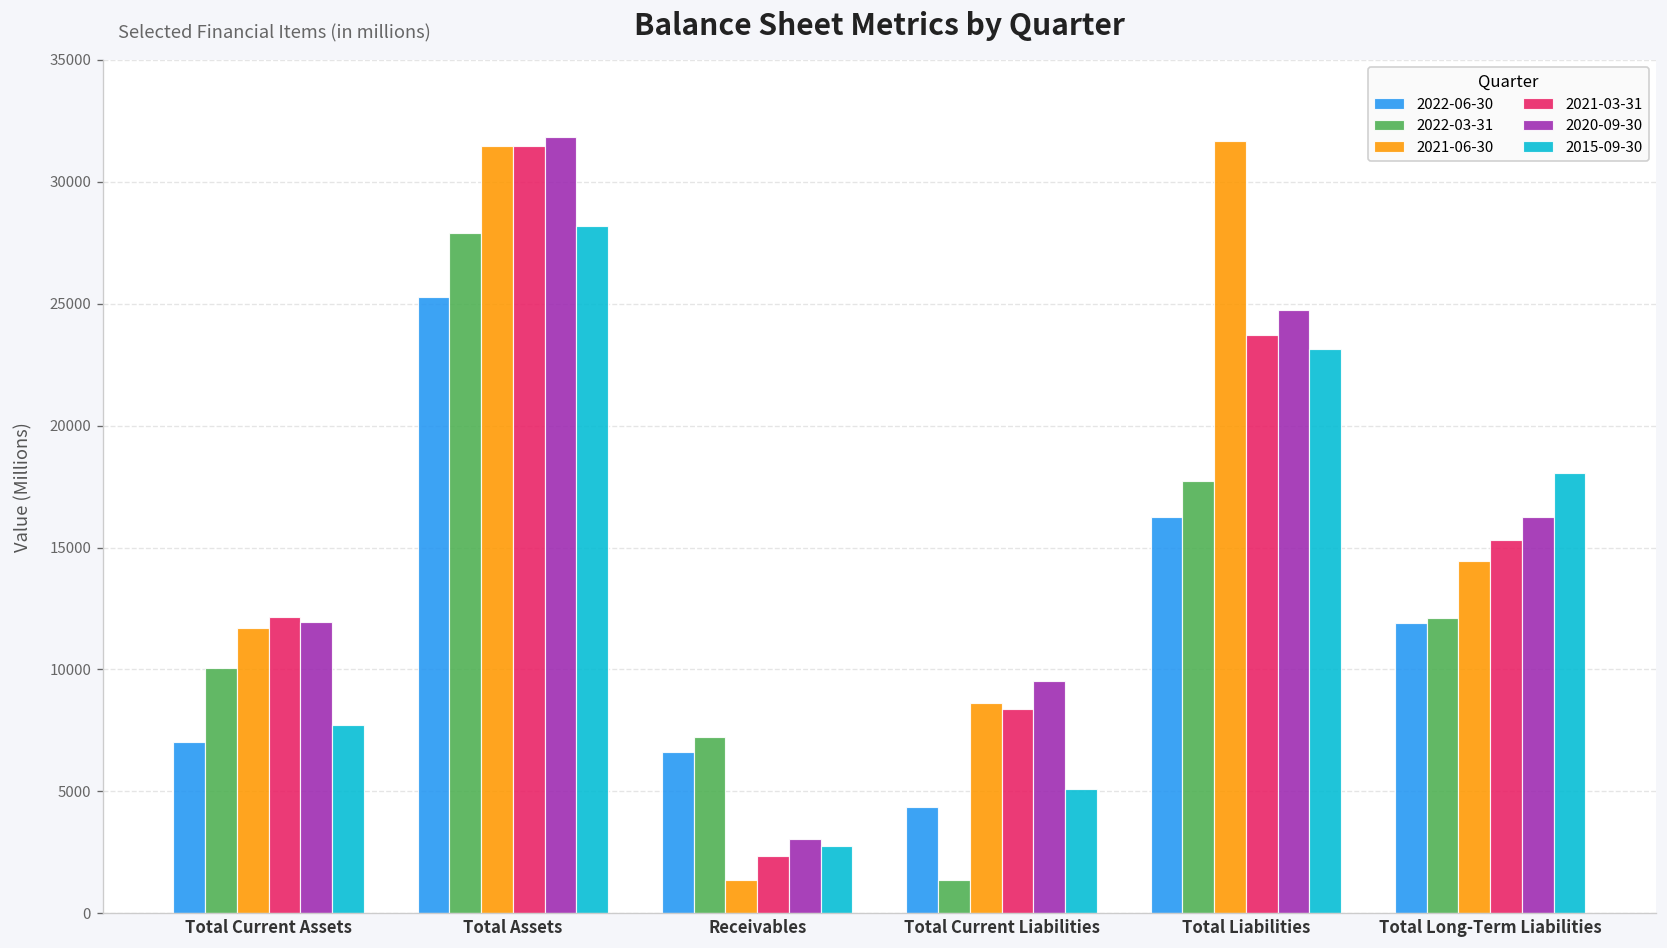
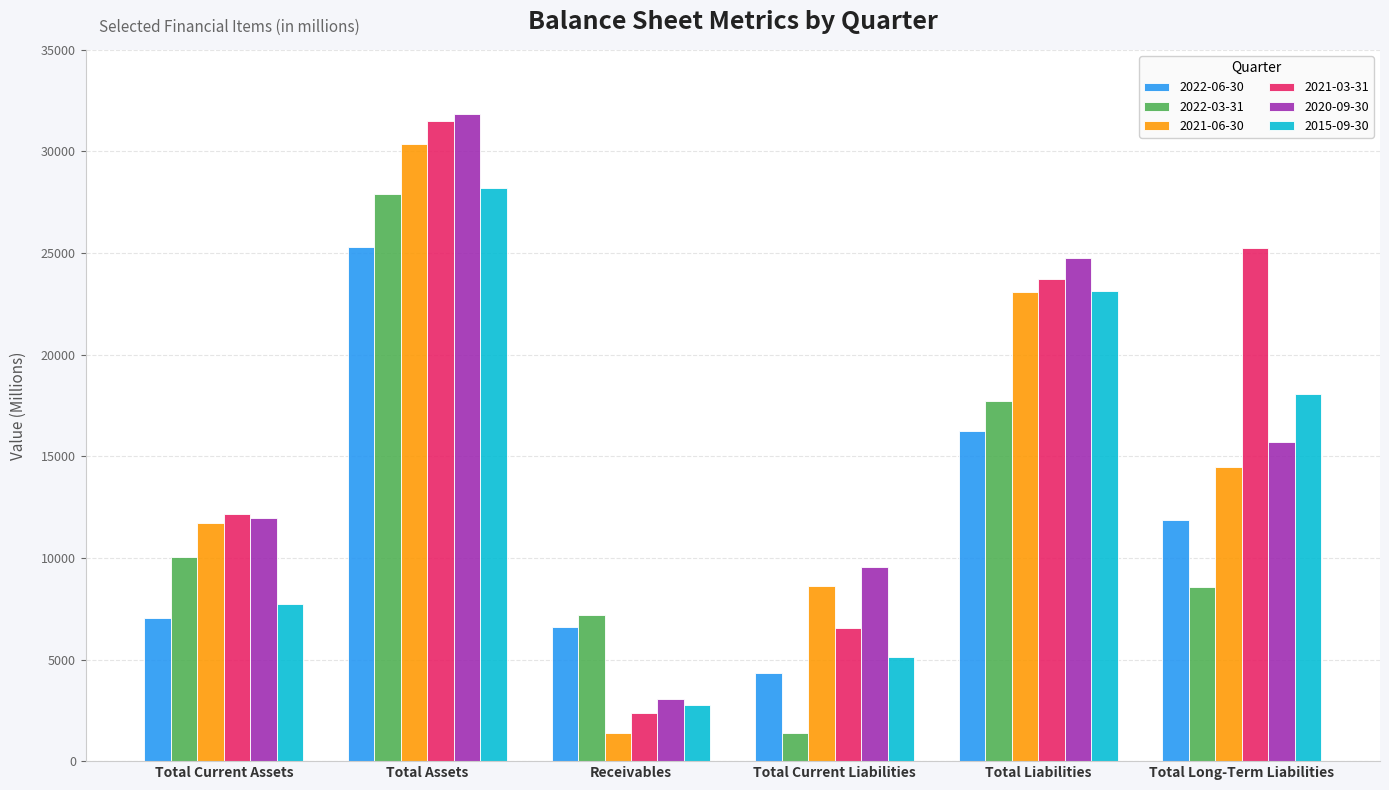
2021-06-30, Total Assets: 31400 -> 30300
2021-03-31, Total Current Liabilities: 8400 -> 6500
2021-06-30, Total Liabilities: 31700 -> 23100
2022-03-31, Total Long-Term Liabilities: 12100 -> 8600
2021-03-31, Total Long-Term Liabilities: 15300 -> 25200
2020-09-30, Total Long-Term Liabilities: 16300 -> 15700
